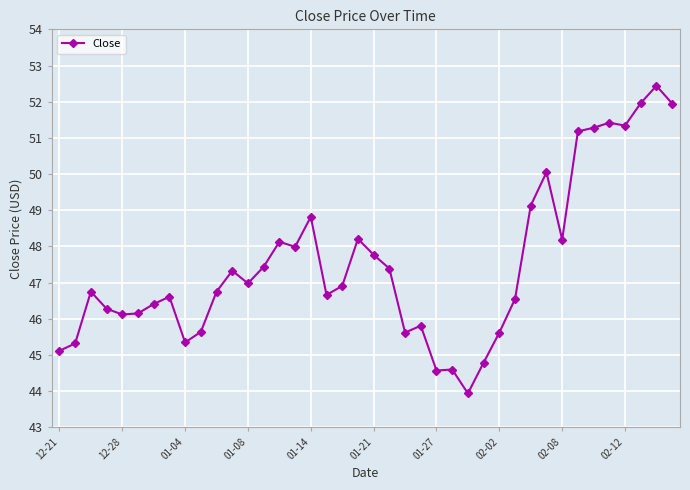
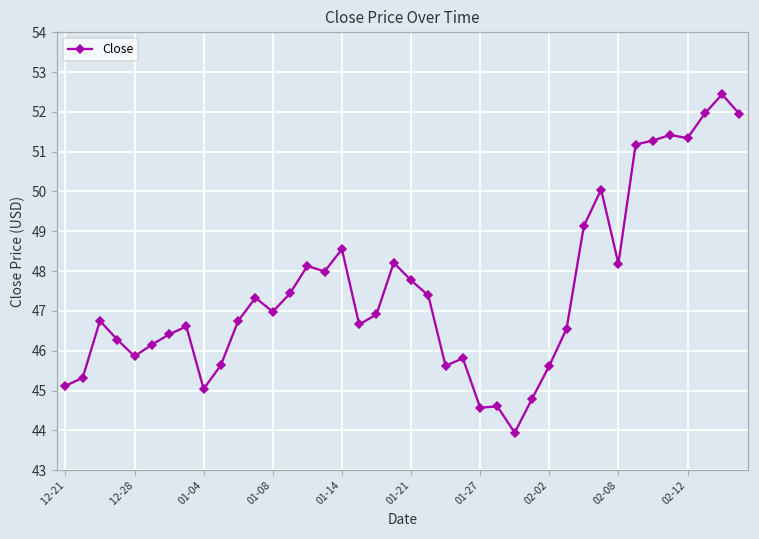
12-28: 46.1 -> 45.9
01-04: 45.3 -> 45.0
01-14: 48.8 -> 48.6
